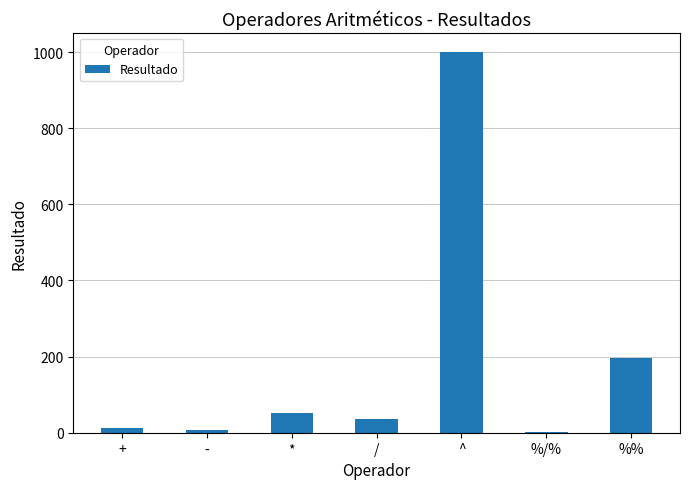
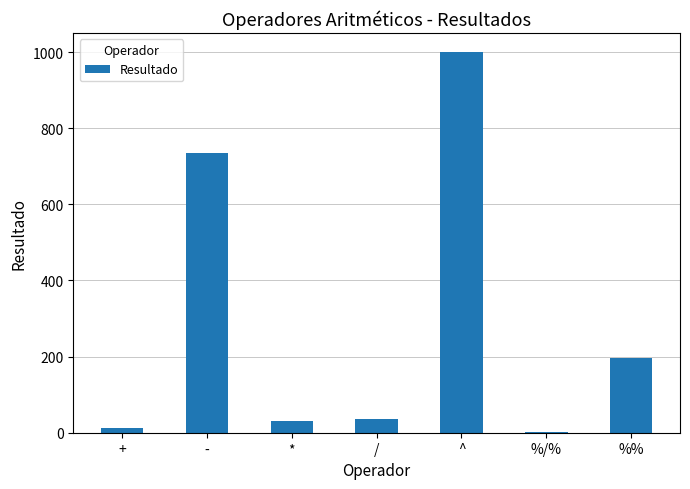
-: 10 -> 740
*: 50 -> 30
